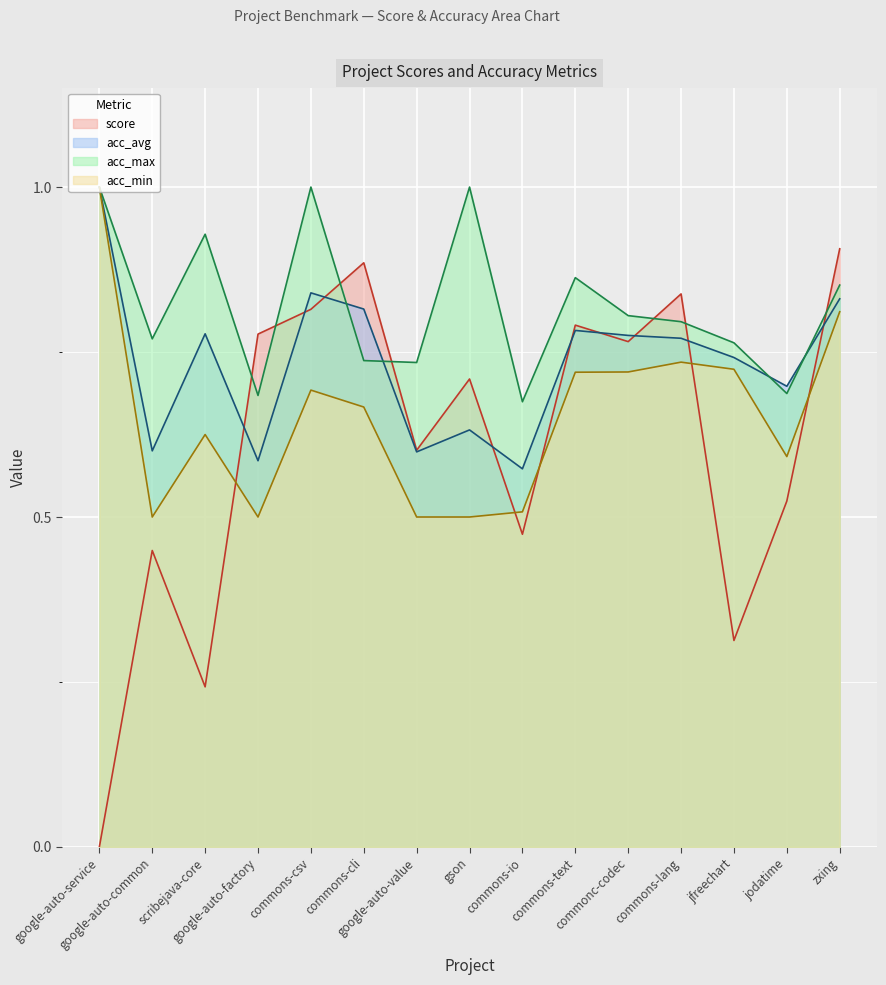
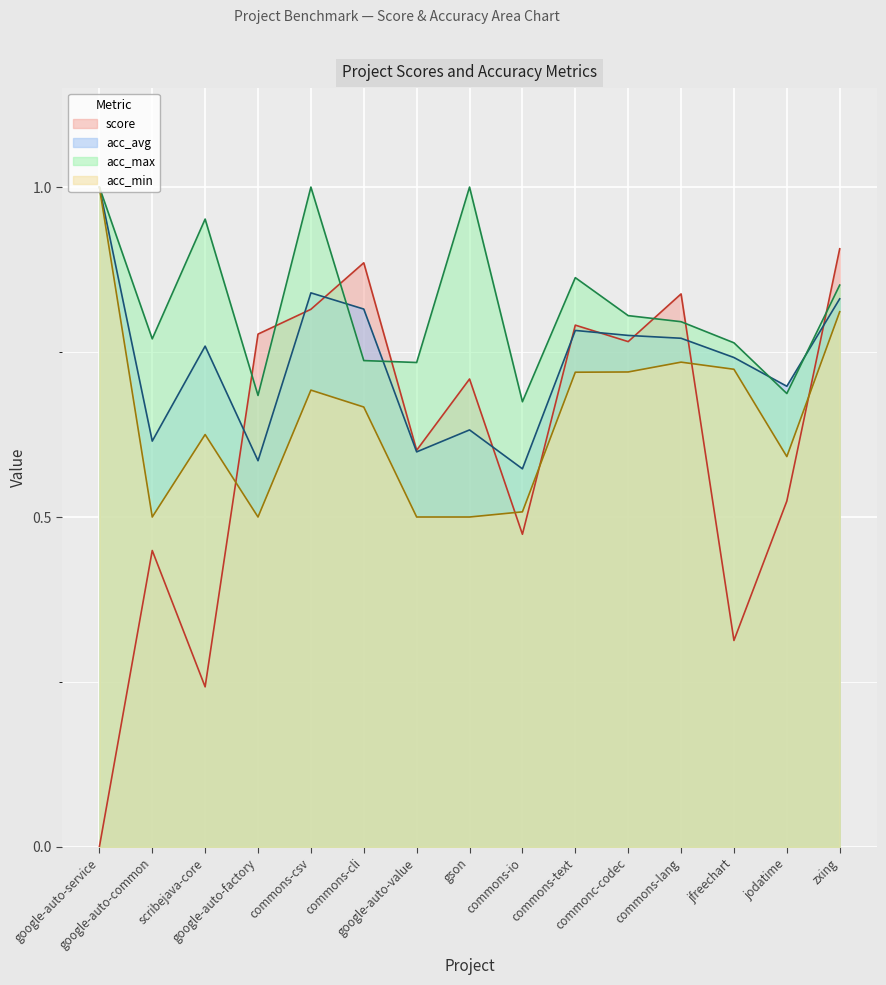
acc_avg, google-auto-common: 0.60 -> 0.62
acc_avg, scribejava-core: 0.78 -> 0.76
acc_max, scribejava-core: 0.93 -> 0.95
